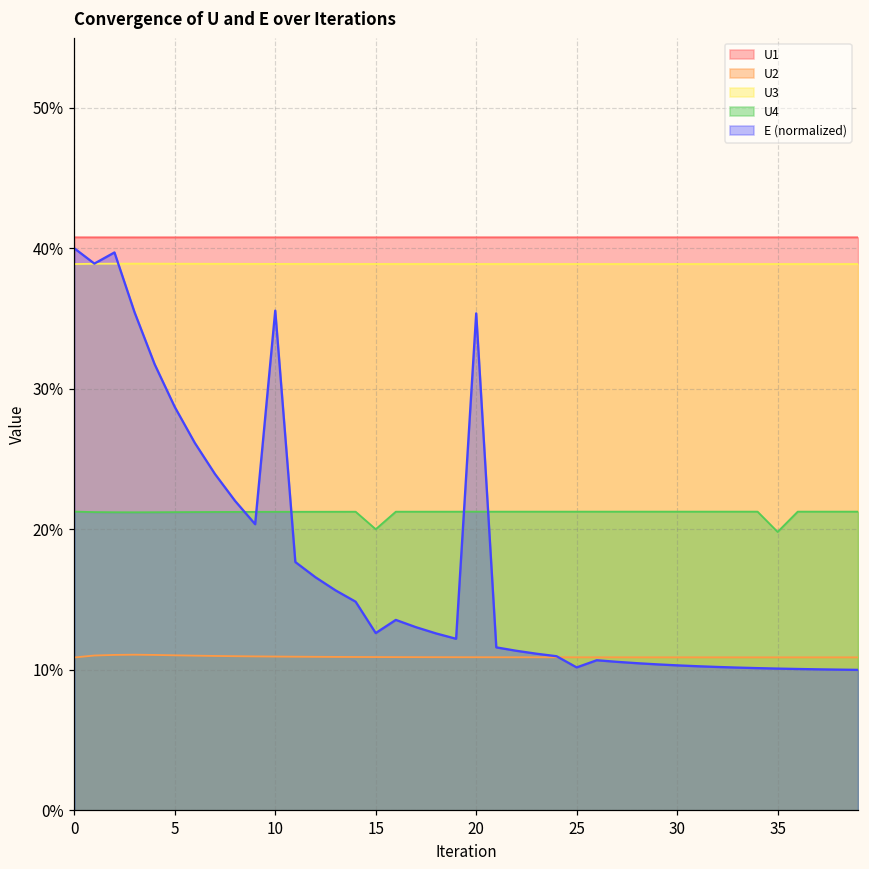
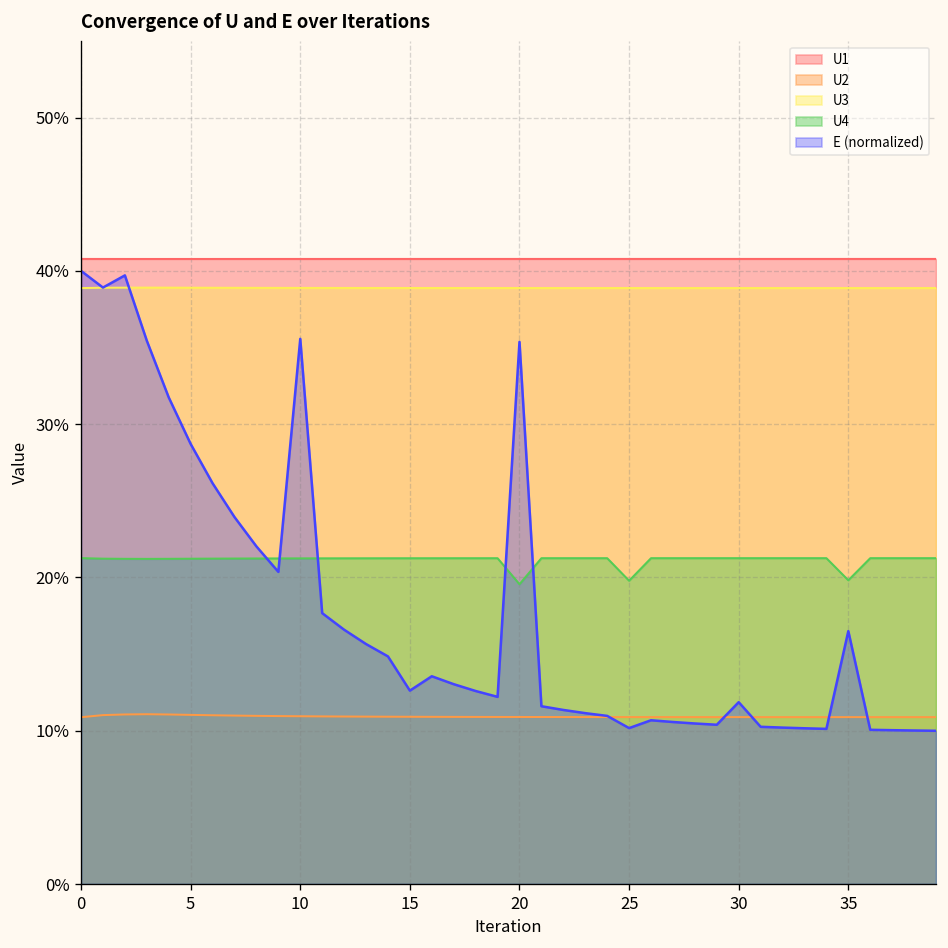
U4, 15: 20.0% -> 21.3%
U4, 20: 21.3% -> 19.6%
U4, 25: 21.3% -> 19.8%
E (normalized), 30: 10.3% -> 11.9%
E (normalized), 35: 10.1% -> 16.5%
